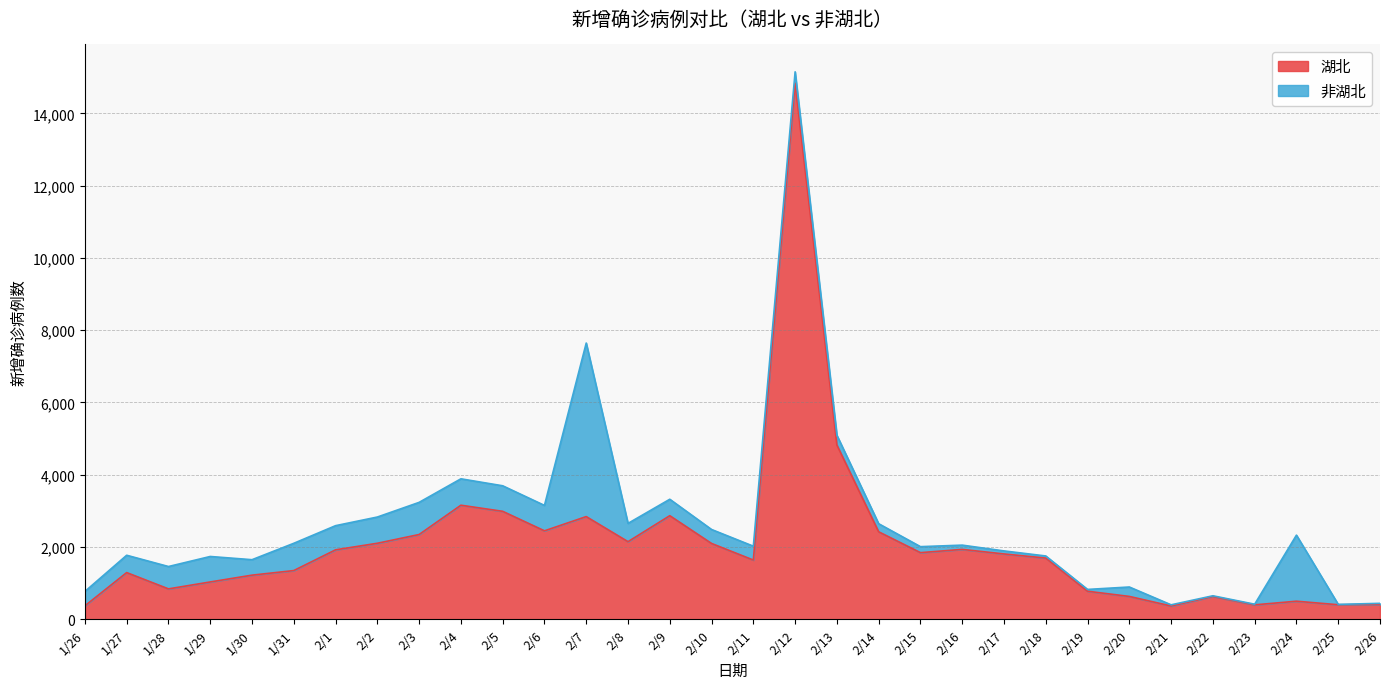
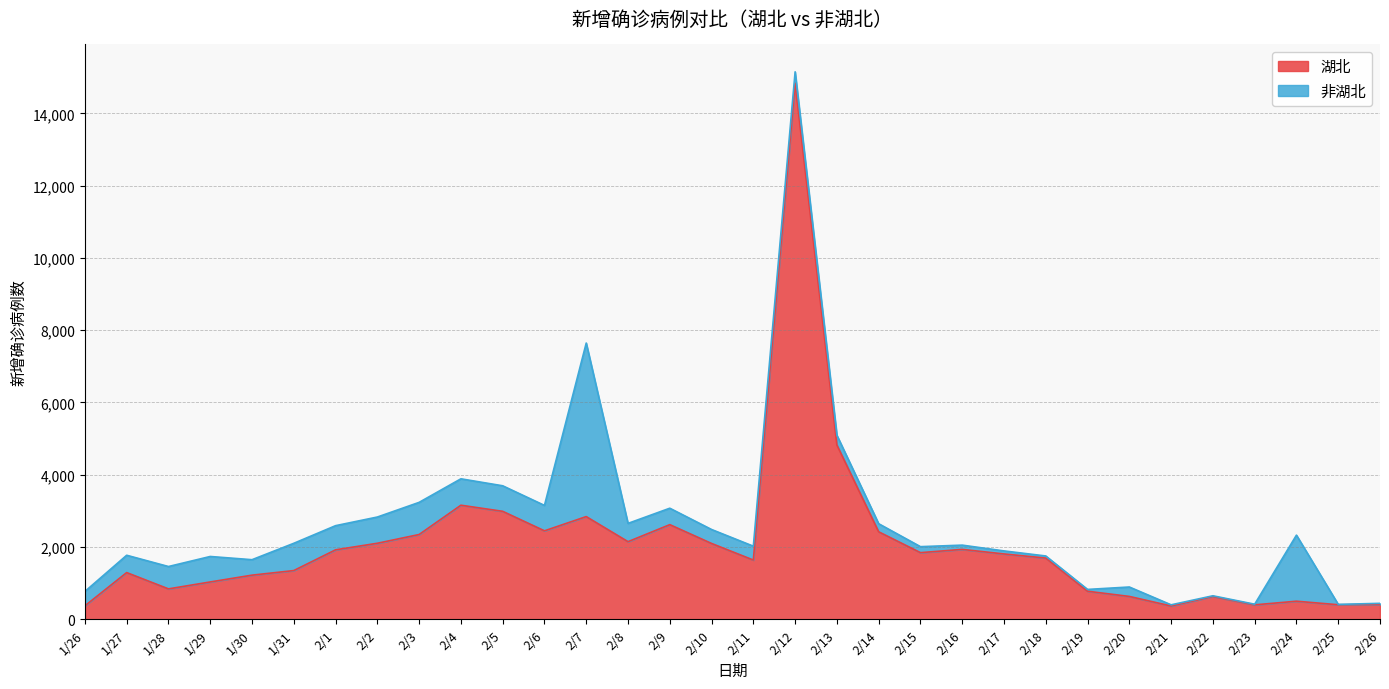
湖北, 2/9: 2,900 -> 2,600
